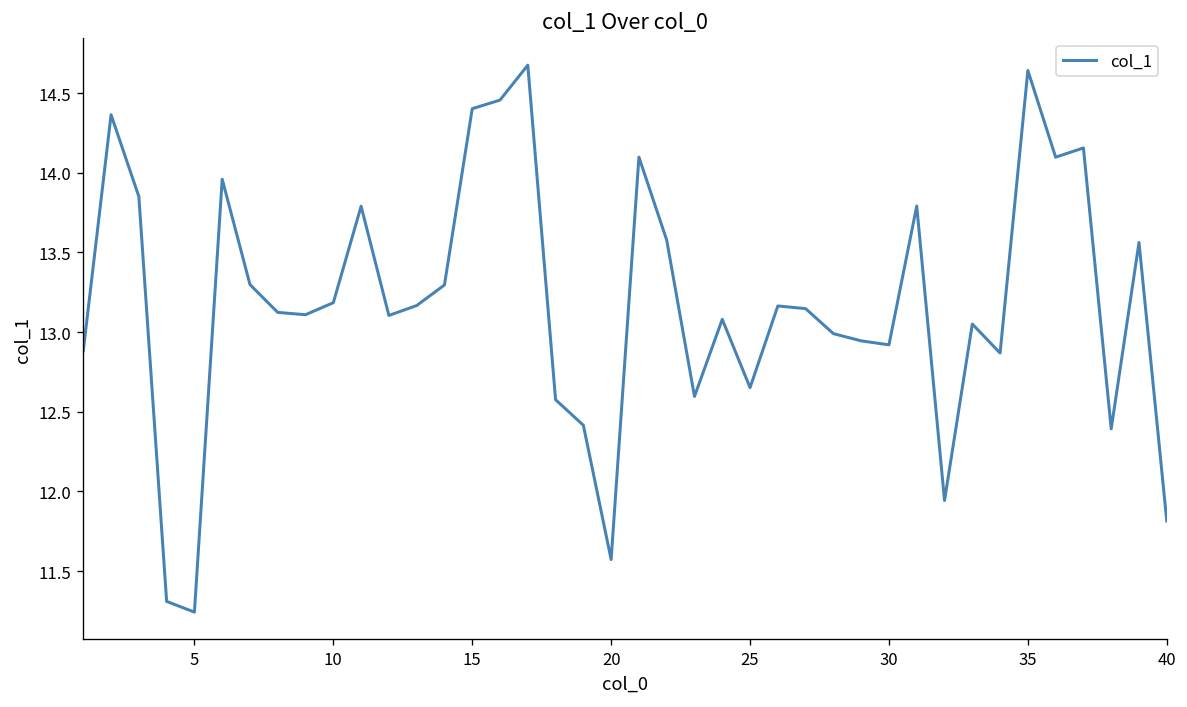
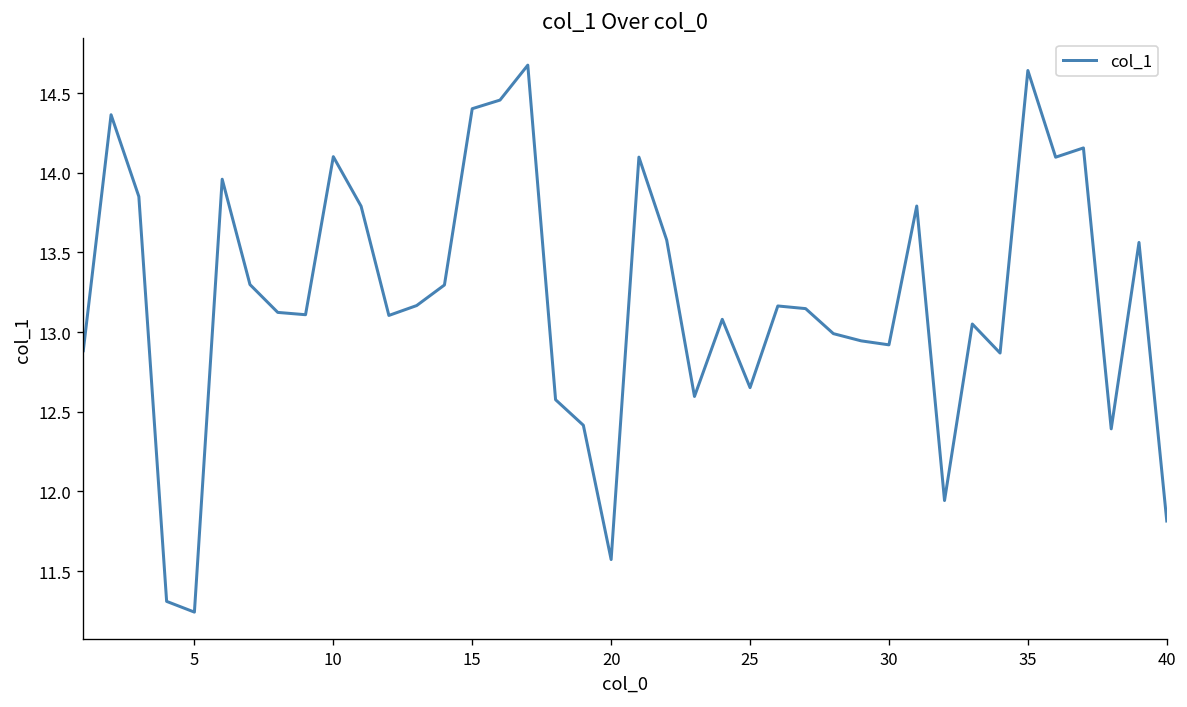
10: 13.18 -> 14.10
